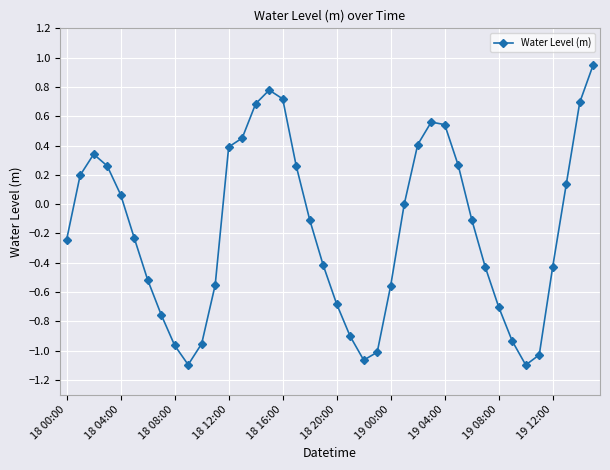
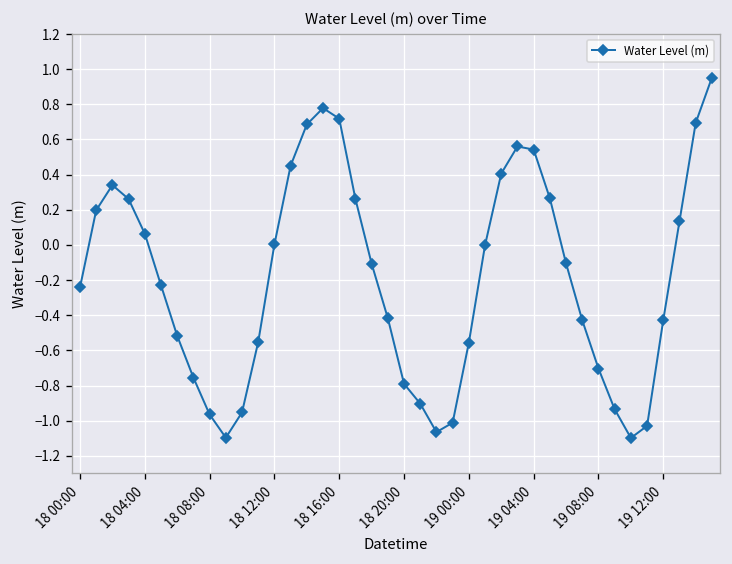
18 12:00: 0.39 -> 0.00
18 20:00: -0.68 -> -0.79
